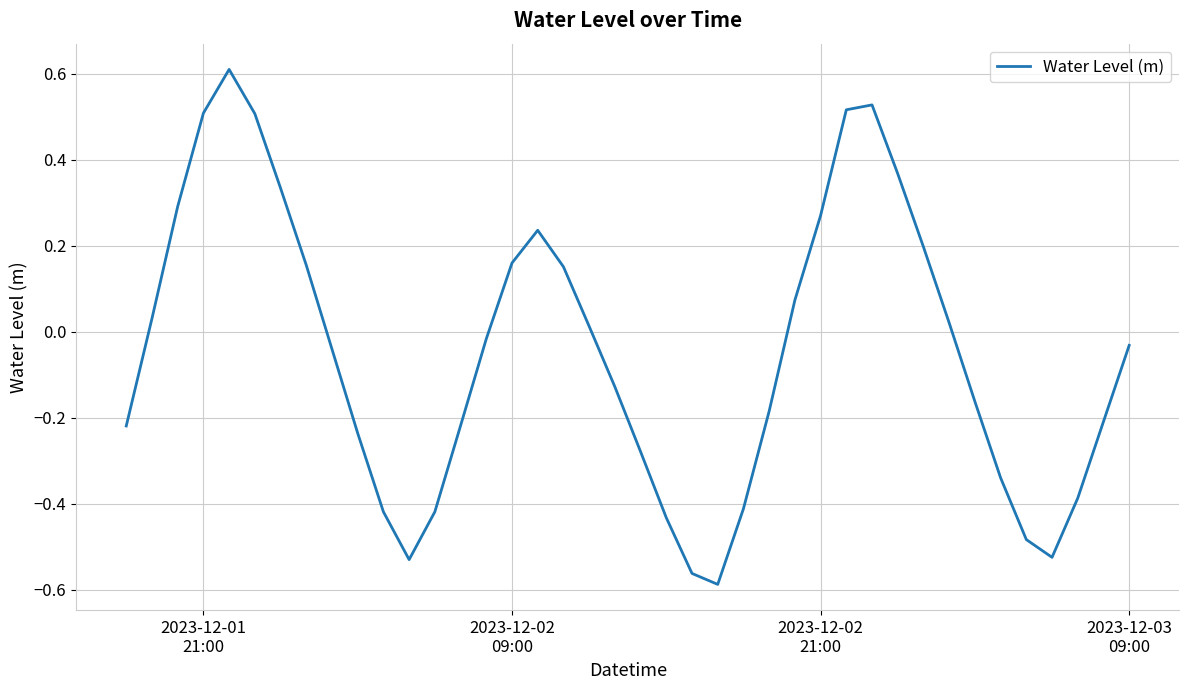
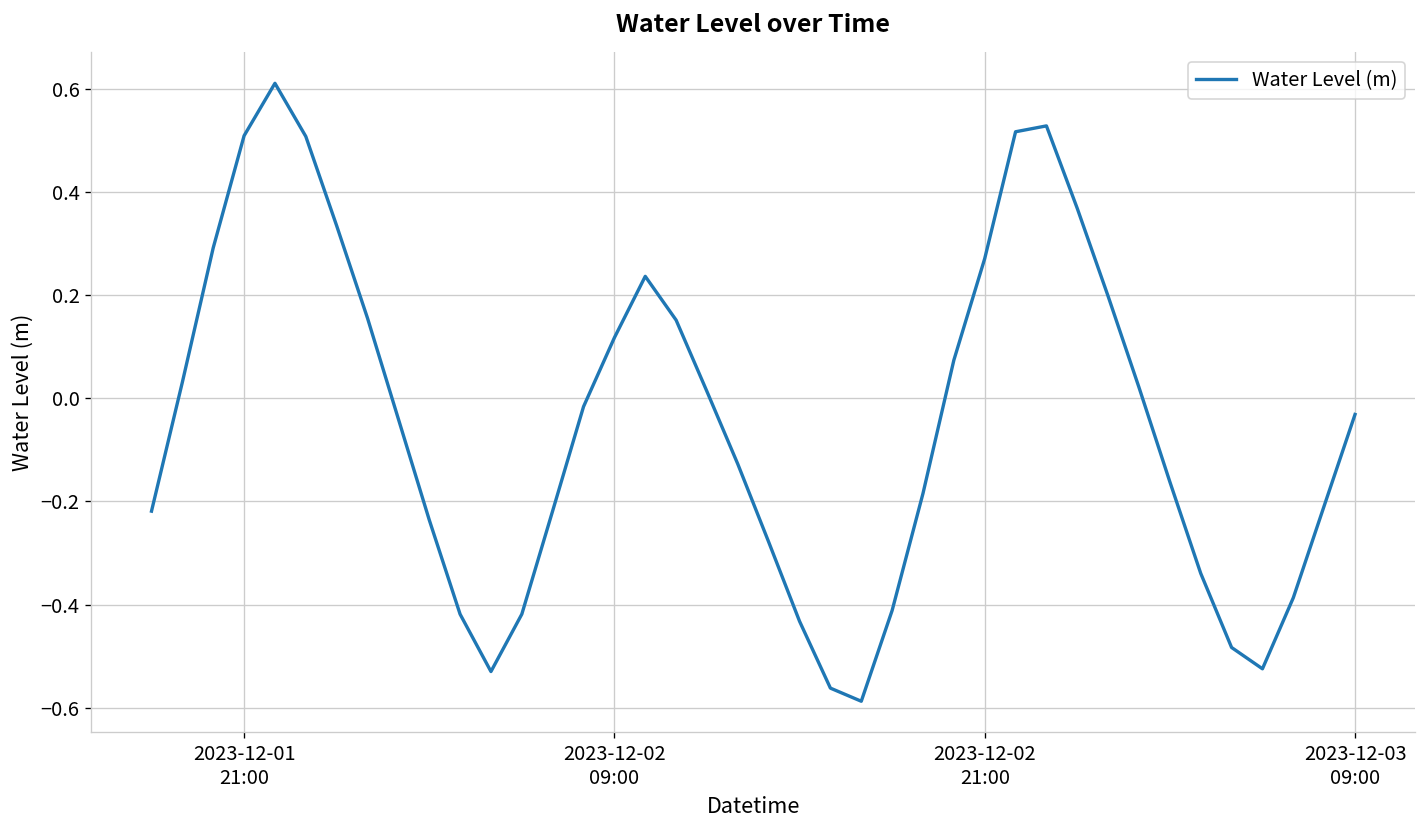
2023-12-02 09:00: 0.16 -> 0.12
